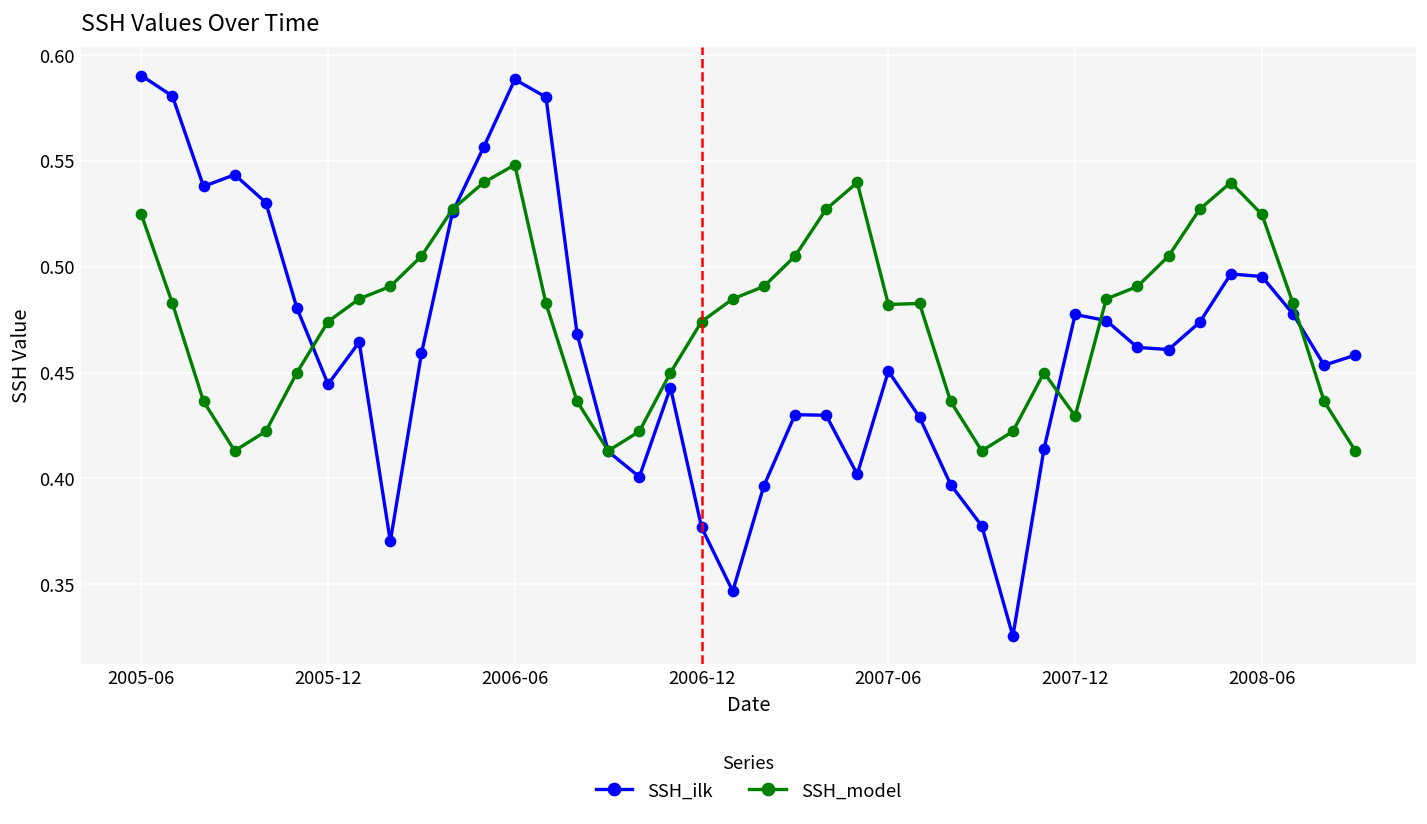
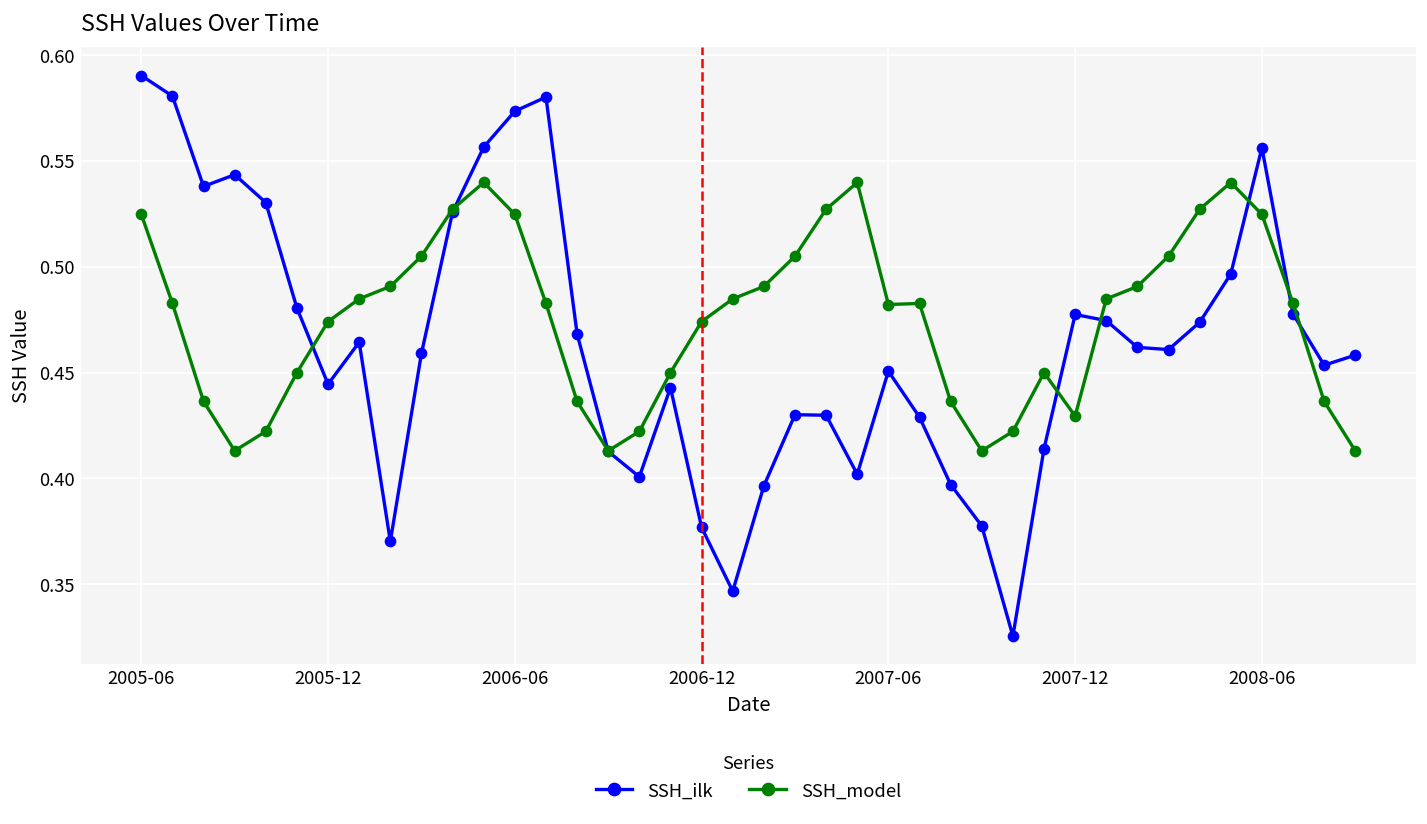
SSH_ilk, 2006-06: 0.589 -> 0.574
SSH_model, 2006-06: 0.548 -> 0.525
SSH_ilk, 2008-06: 0.495 -> 0.556
